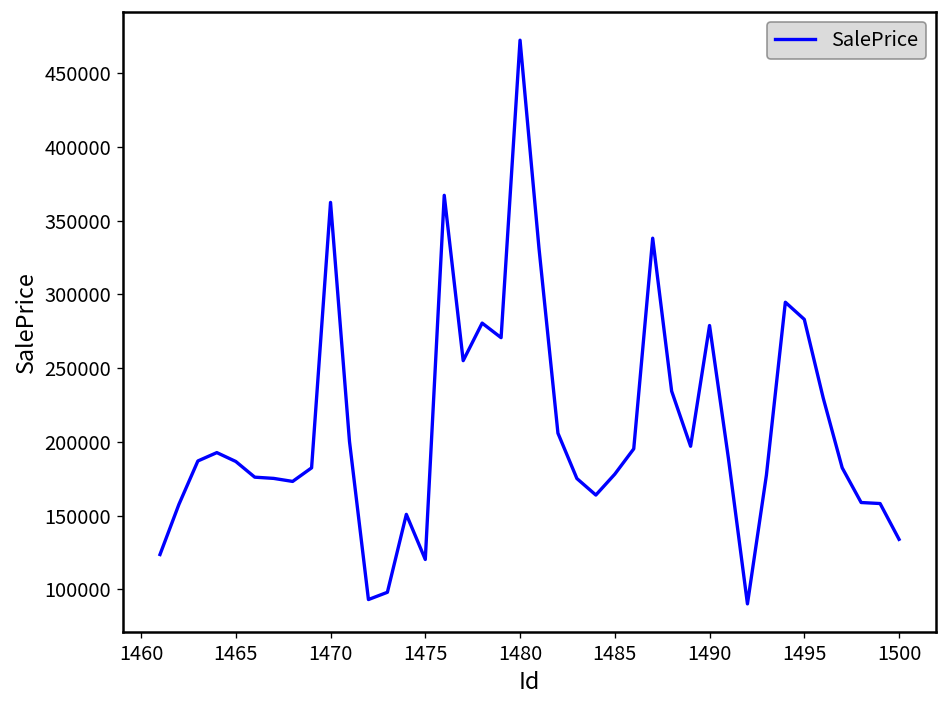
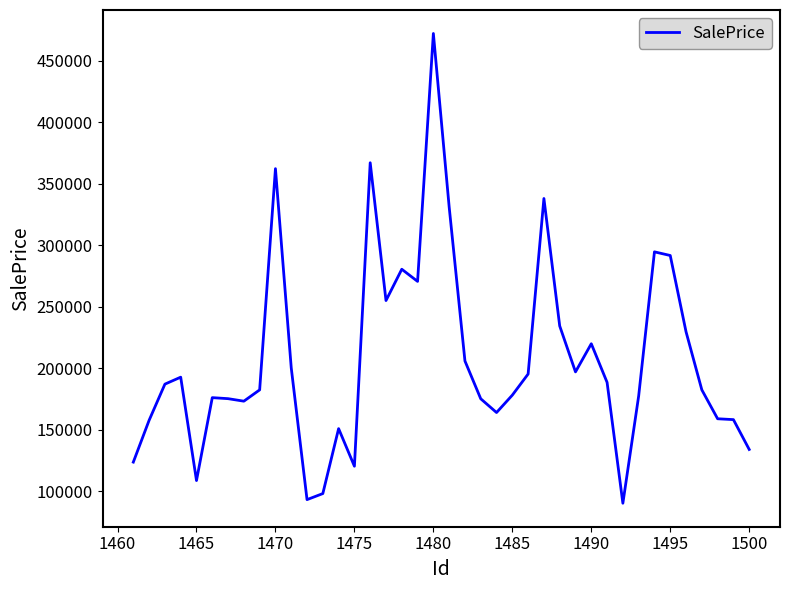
1465: 187000 -> 109000
1490: 279000 -> 220000
1495: 283000 -> 292000
